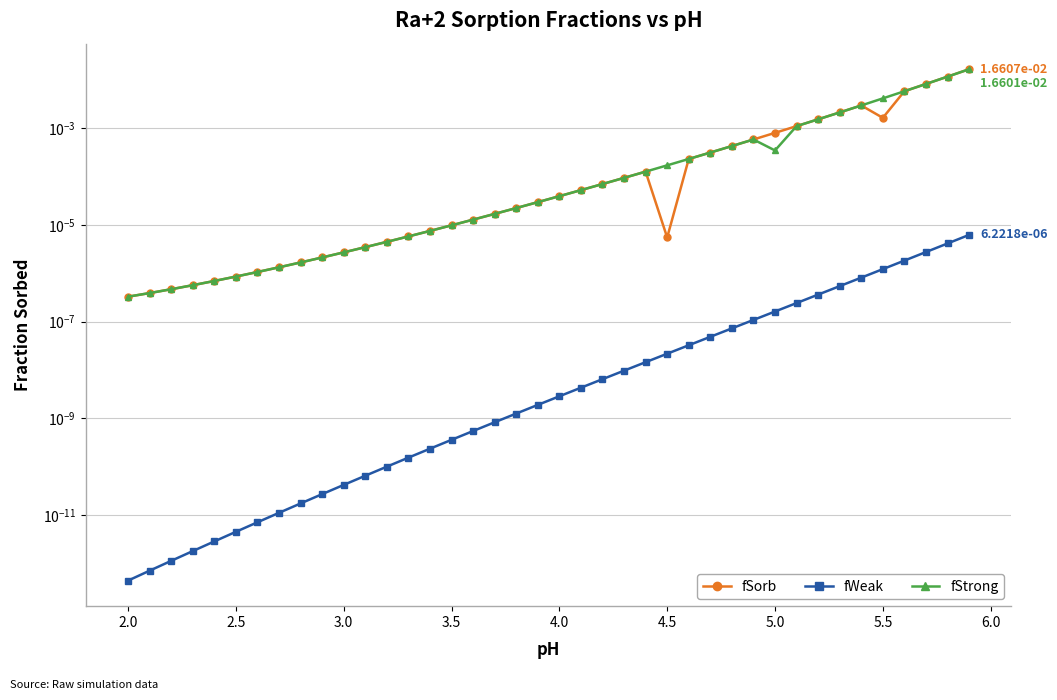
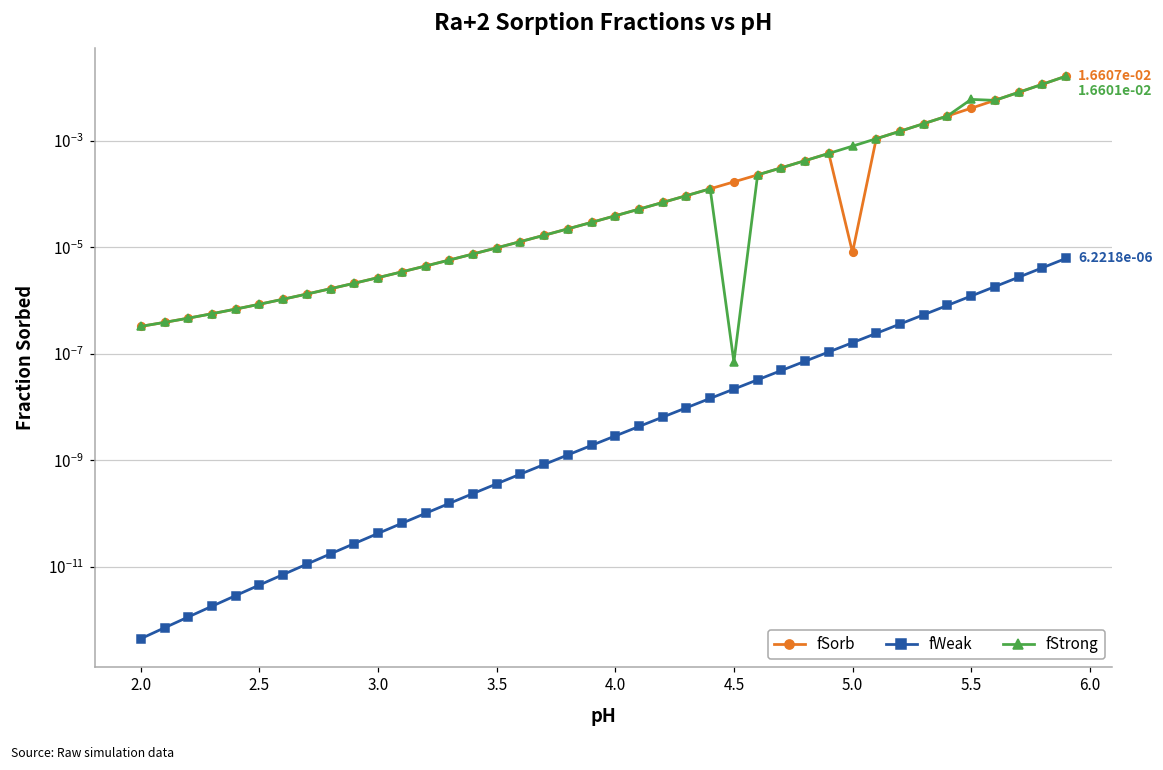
fSorb, 4.5: 0.000006 -> 0.00017
fStrong, 4.5: 0.00017 -> 0.00000007
fSorb, 5.0: 0.0008 -> 0.000008
fStrong, 5.0: 0.0003 -> 0.0008
fSorb, 5.5: 0.0016 -> 0.004
fStrong, 5.5: 0.004 -> 0.006
